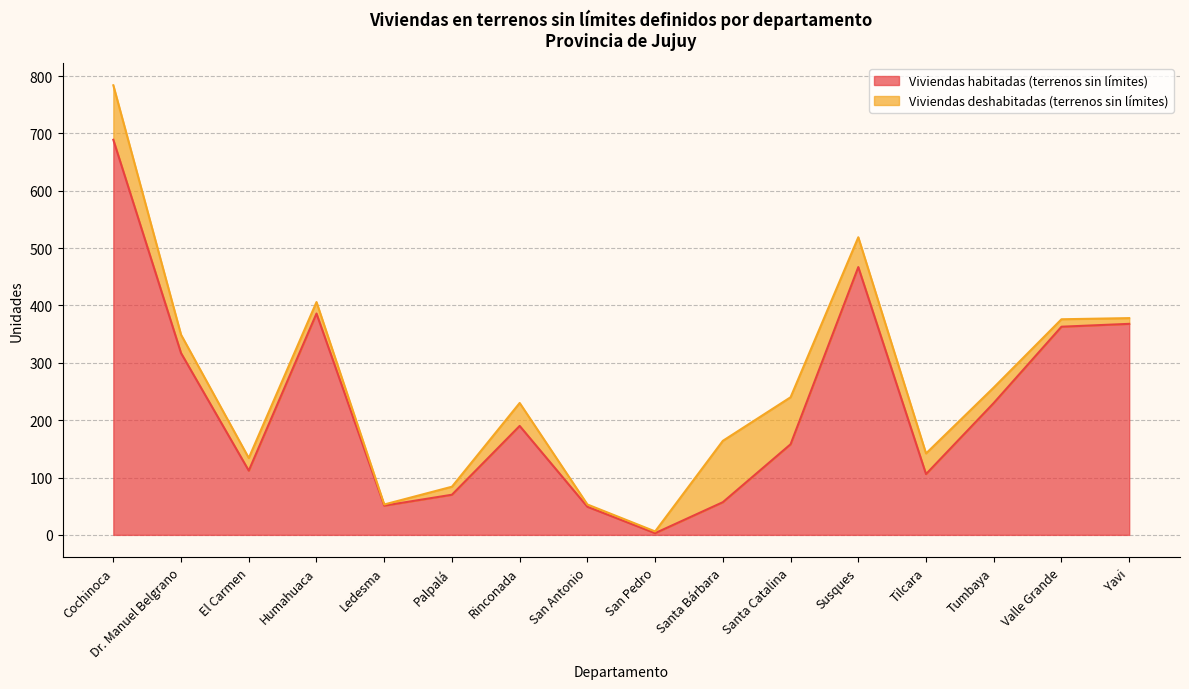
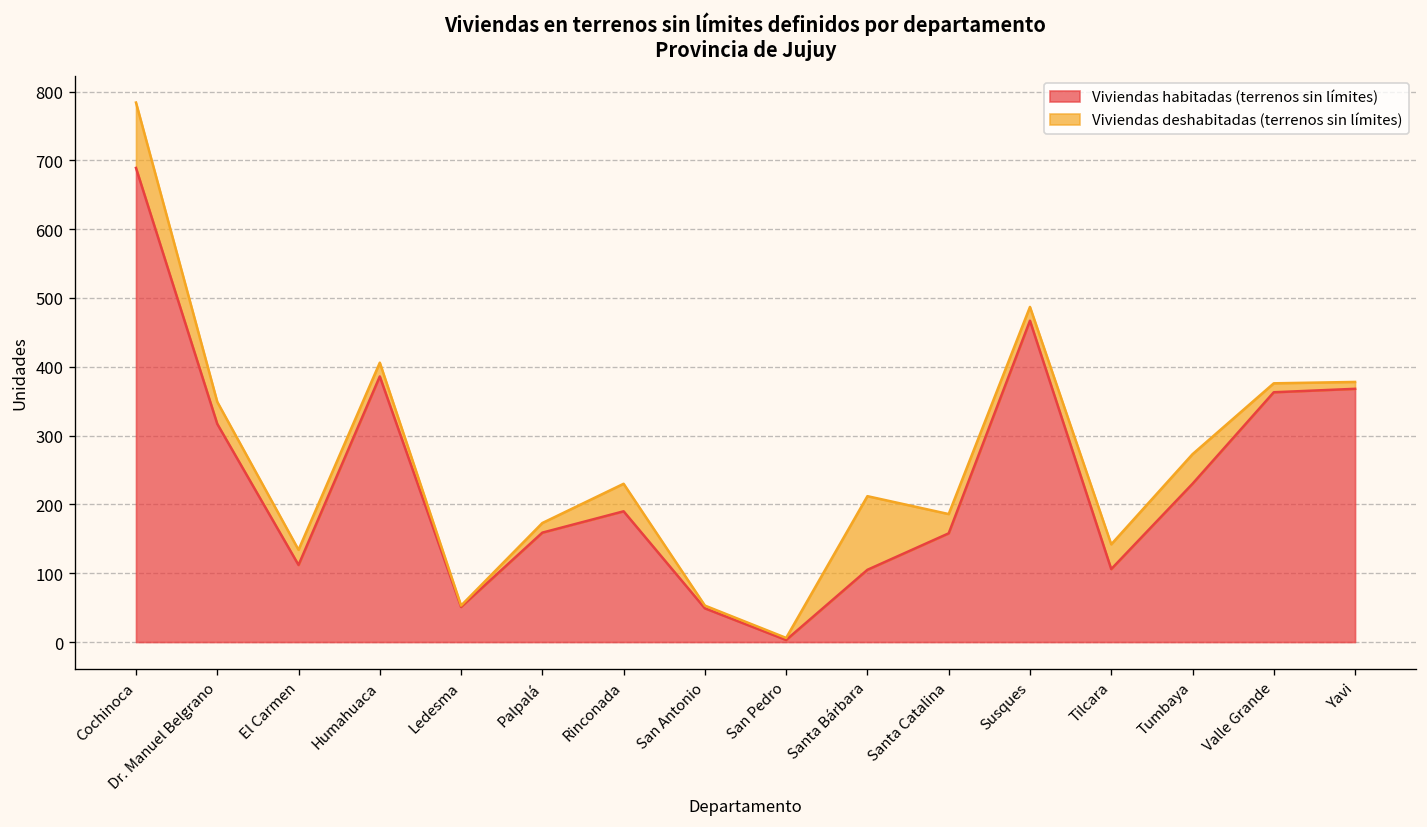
Viviendas habitadas (terrenos sin límites), Palpalá: 70 -> 160
Viviendas habitadas (terrenos sin límites), Santa Bárbara: 60 -> 110
Viviendas deshabitadas (terrenos sin límites), Santa Catalina: 80 -> 30
Viviendas deshabitadas (terrenos sin límites), Susques: 50 -> 20
Viviendas deshabitadas (terrenos sin límites), Tumbaya: 30 -> 40
